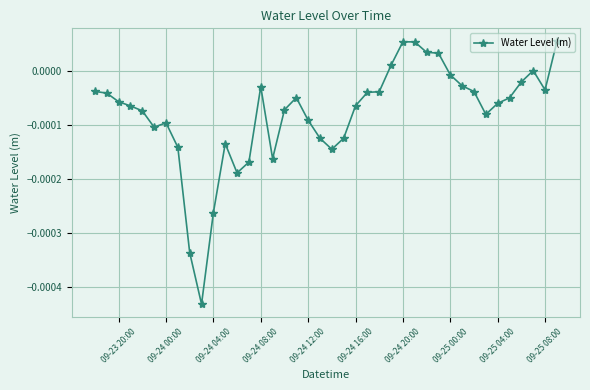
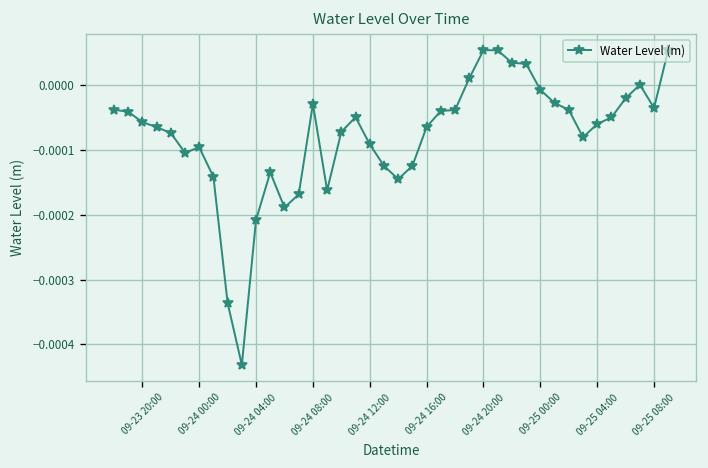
09-24 04:00: -0.00026 -> -0.00021
